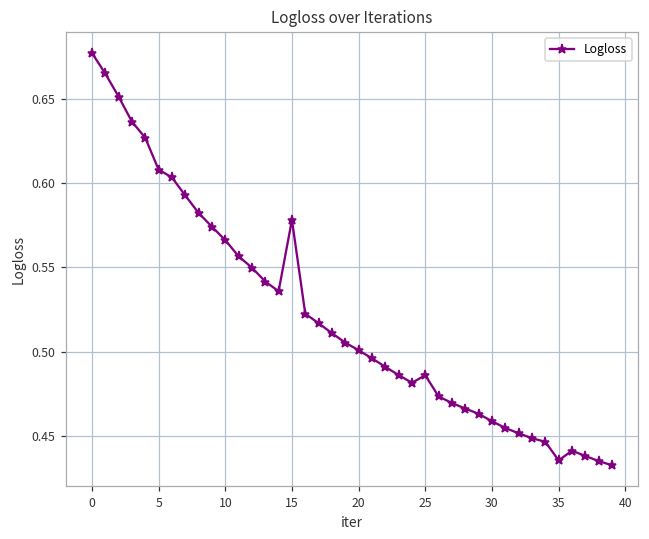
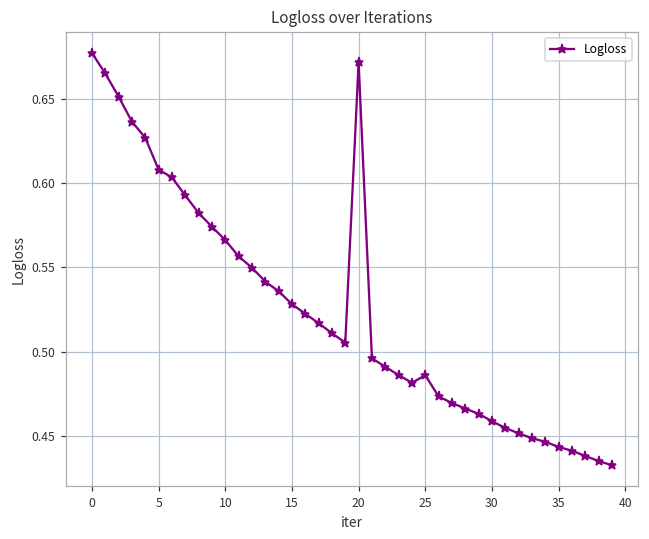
15: 0.578 -> 0.528
20: 0.501 -> 0.671
35: 0.436 -> 0.444
